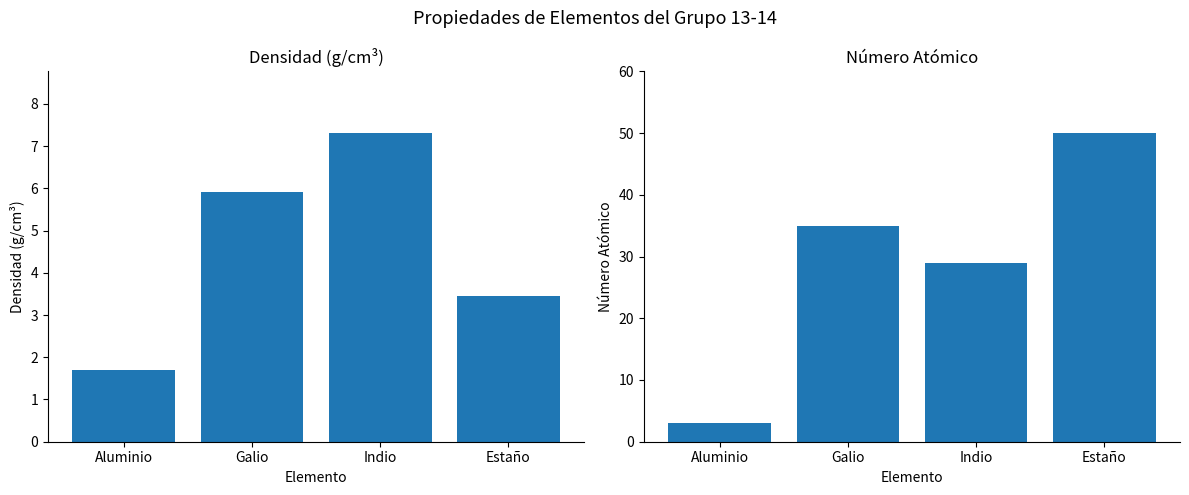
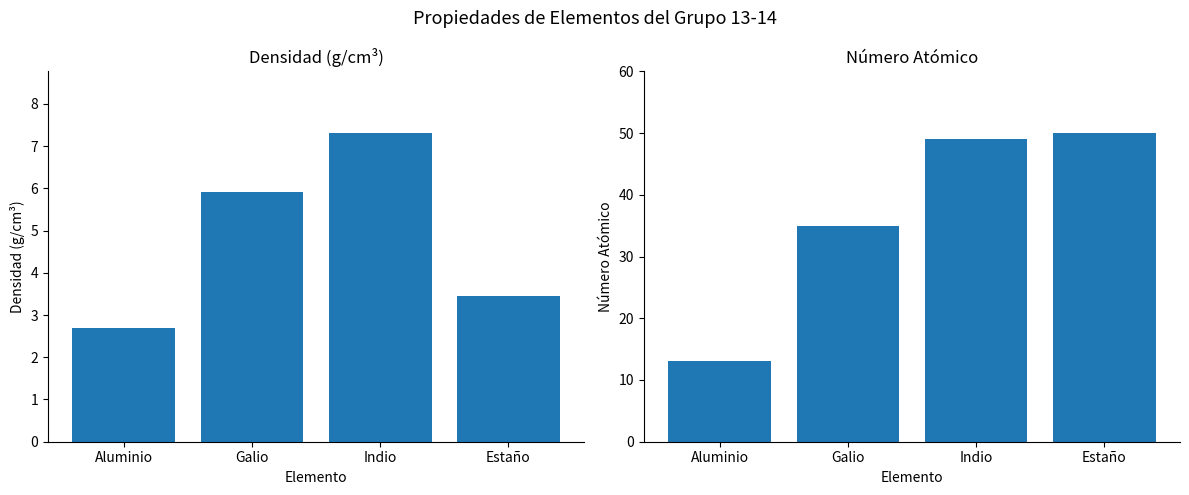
Densidad (g/cm³), Aluminio: 1.7 -> 2.7
Número Atómico, Aluminio: 3 -> 13
Número Atómico, Indio: 29 -> 49
